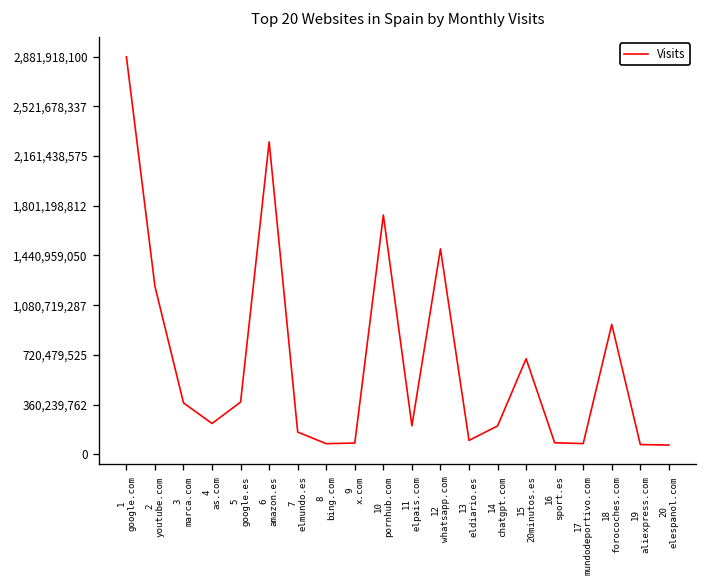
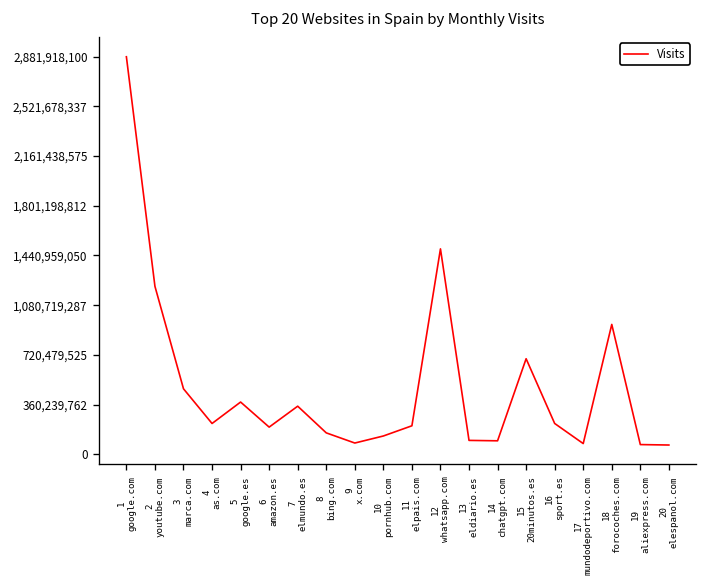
3 marca.com: 370,000,000 -> 470,000,000
6 amazon.es: 2,260,000,000 -> 200,000,000
7 elmundo.es: 160,000,000 -> 350,000,000
8 bing.com: 80,000,000 -> 160,000,000
10 pornhub.com: 1,730,000,000 -> 130,000,000
14 chatgpt.com: 210,000,000 -> 100,000,000
16 sport.es: 80,000,000 -> 220,000,000
